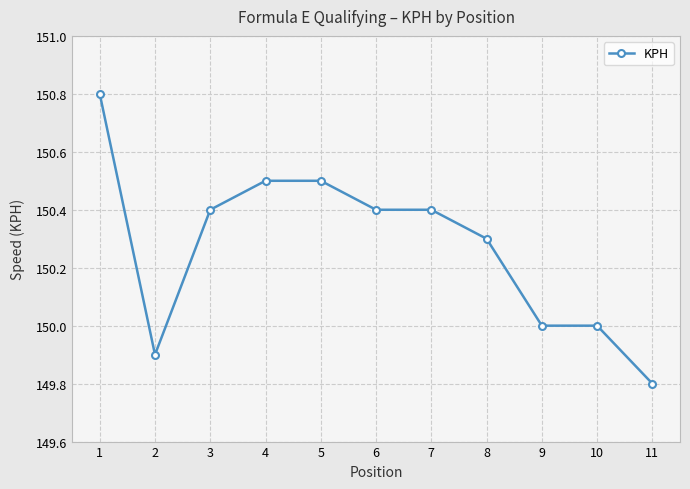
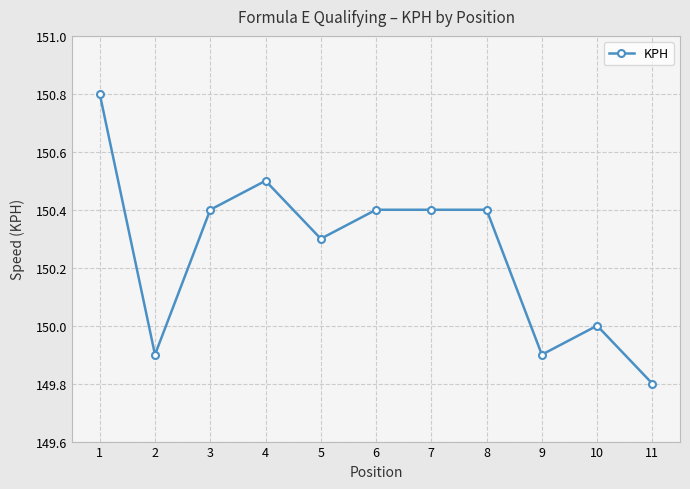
5: 150.5 -> 150.3
8: 150.3 -> 150.4
9: 150.0 -> 149.9
